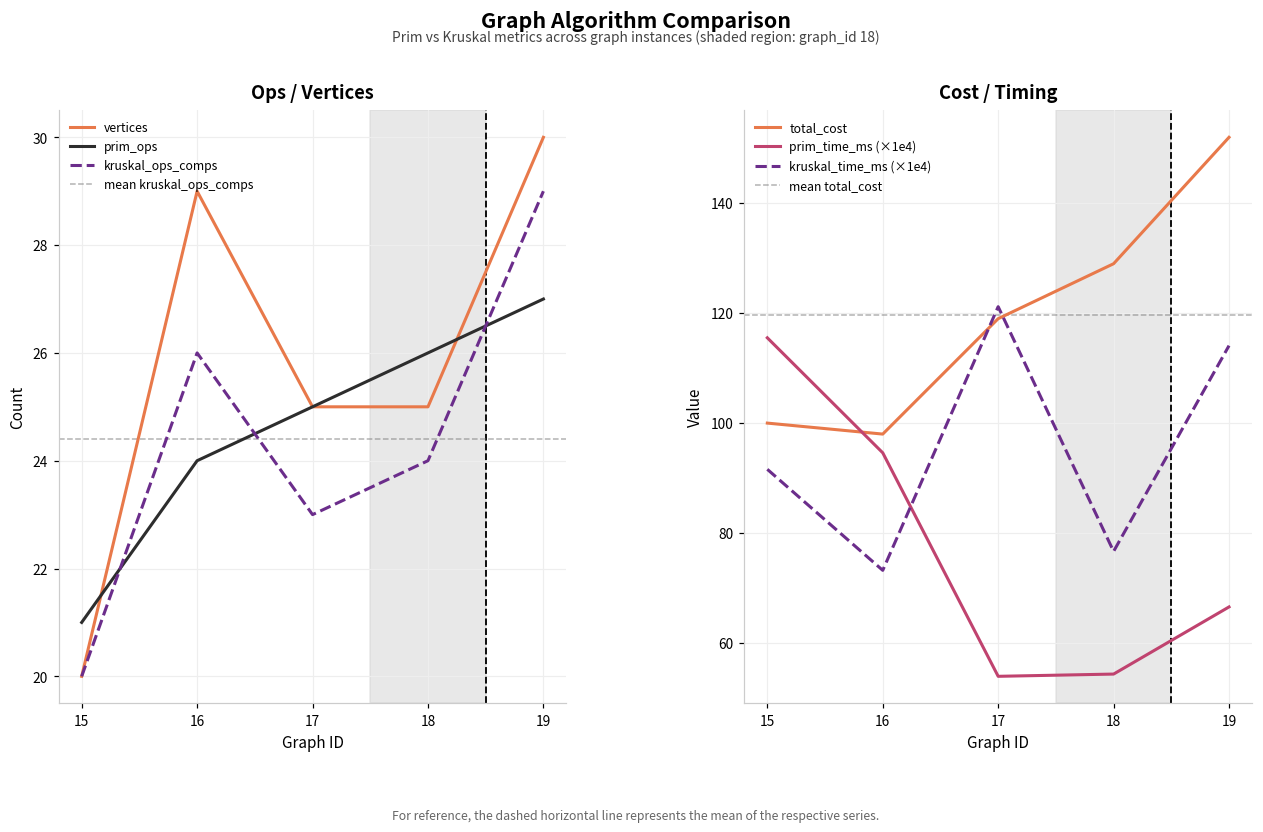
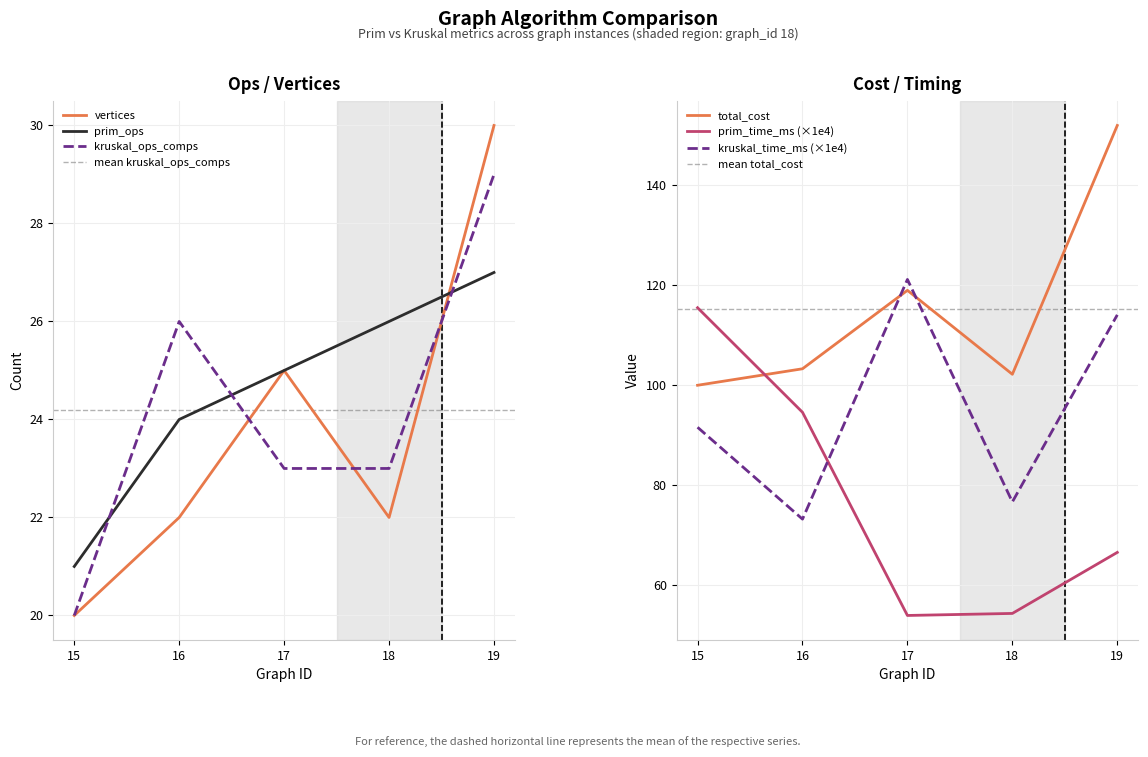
Ops / Vertices, vertices, 16: 29 -> 22
Ops / Vertices, vertices, 18: 25 -> 22
Ops / Vertices, kruskal_ops_comps, 18: 24 -> 23
Cost / Timing, total_cost, 16: 98 -> 103
Cost / Timing, total_cost, 18: 129 -> 102
